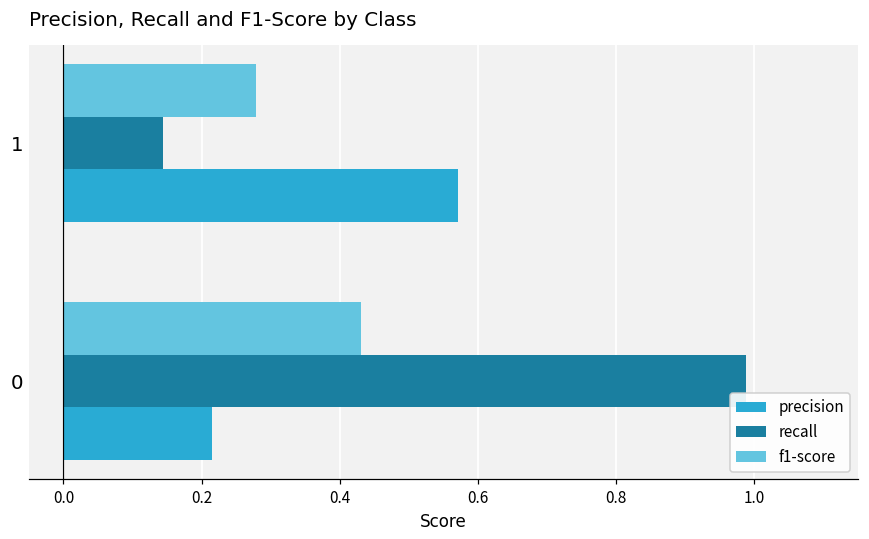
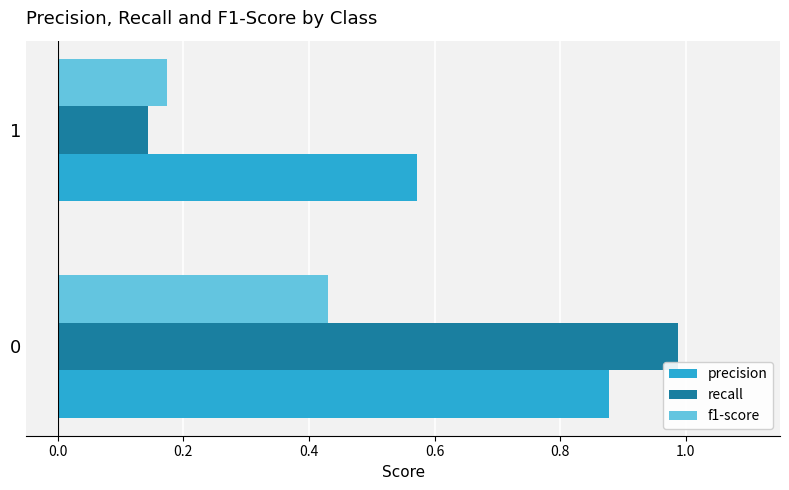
f1-score, 1: 0.28 -> 0.17
precision, 0: 0.22 -> 0.88
